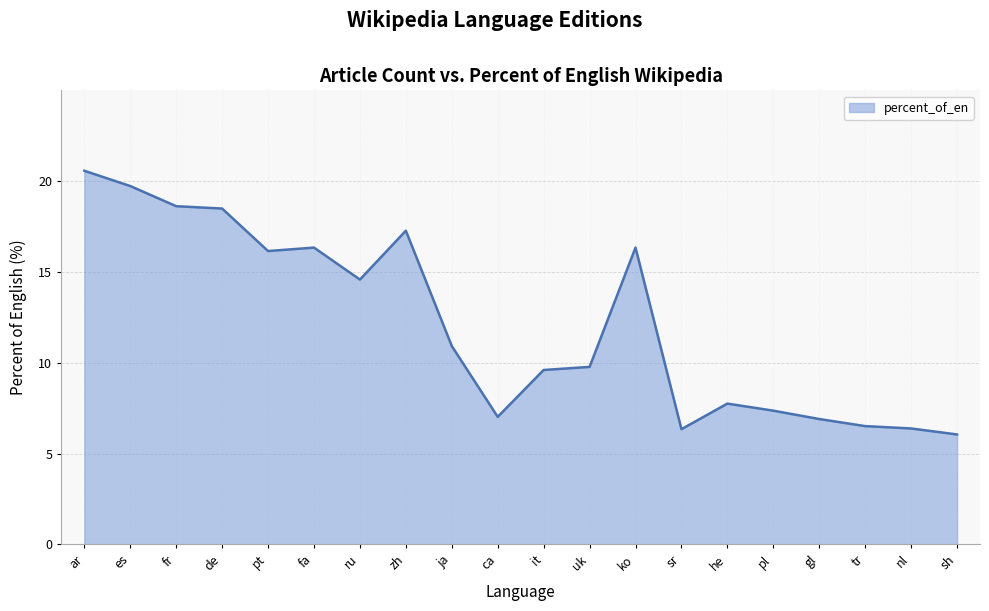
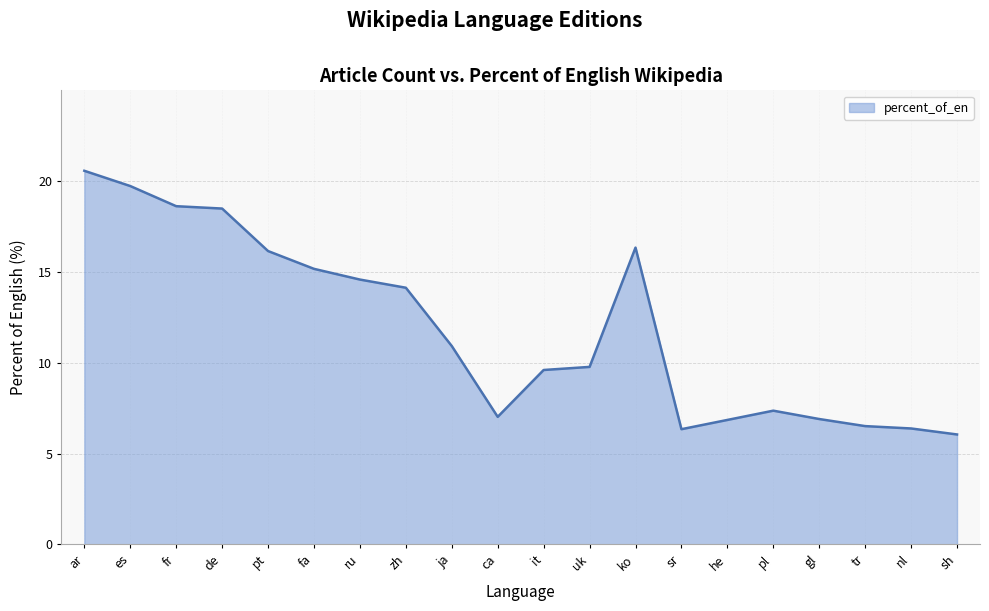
fa: 16.3 -> 15.2
zh: 17.3 -> 14.1
he: 7.8 -> 6.9
